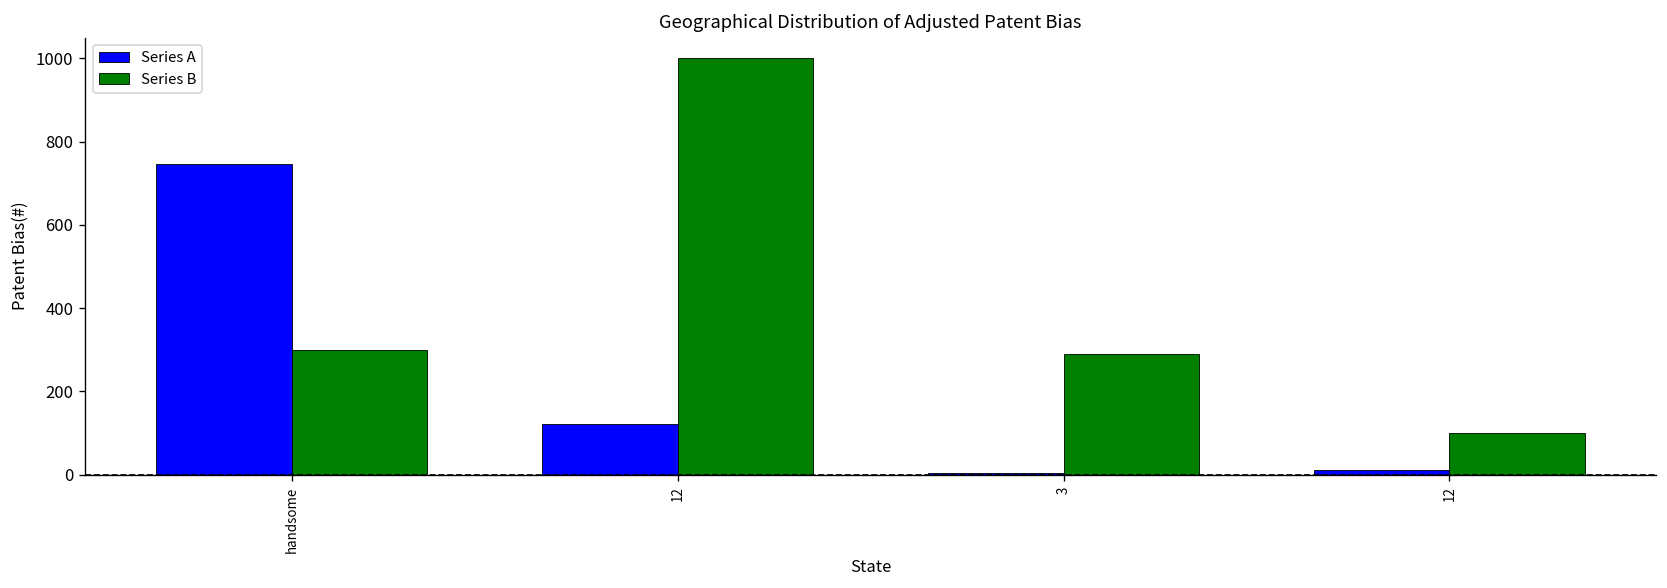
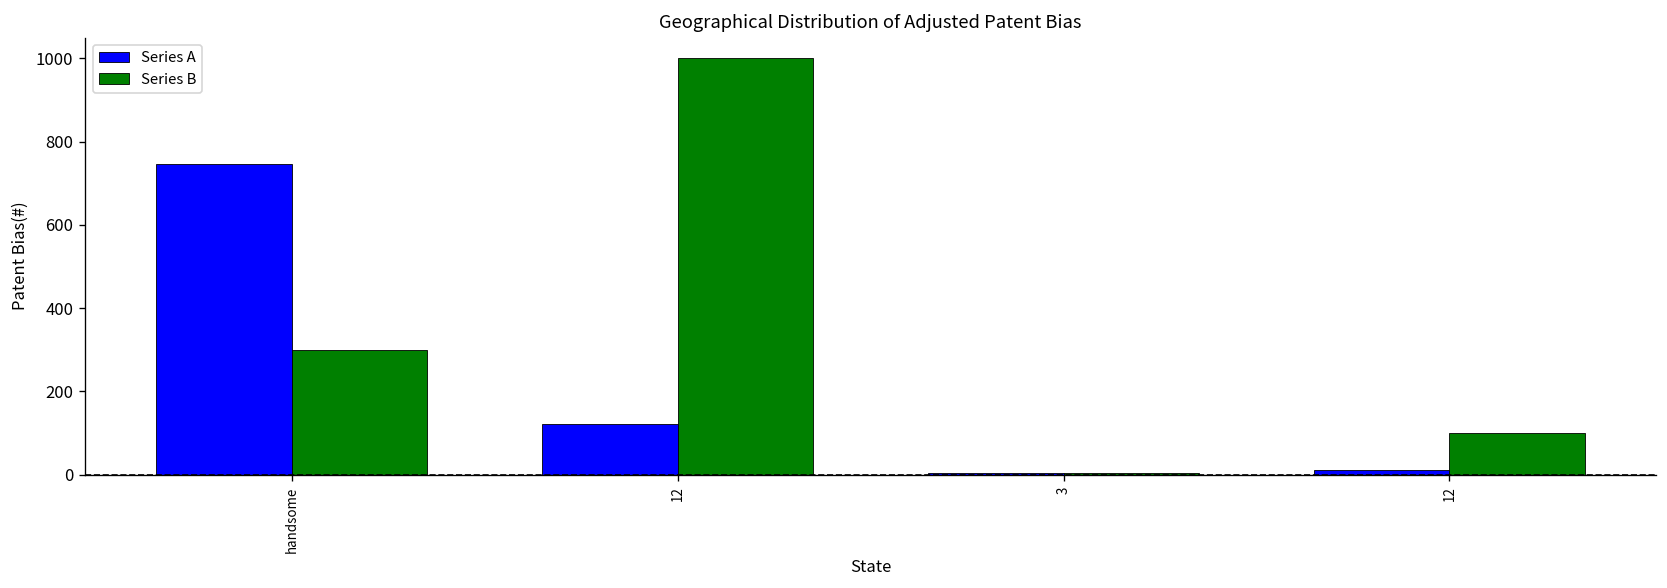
Series B, 3: 290 -> 0
